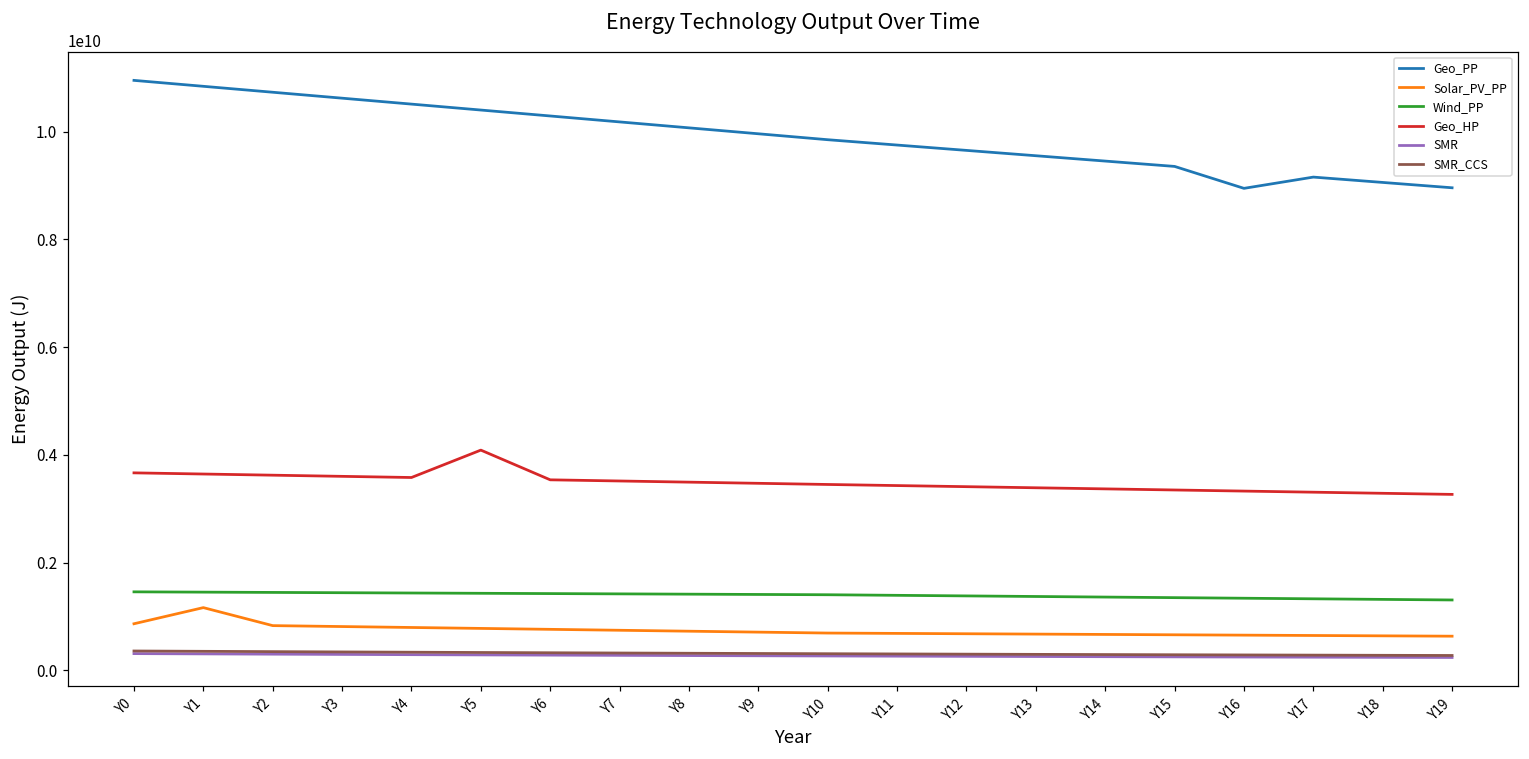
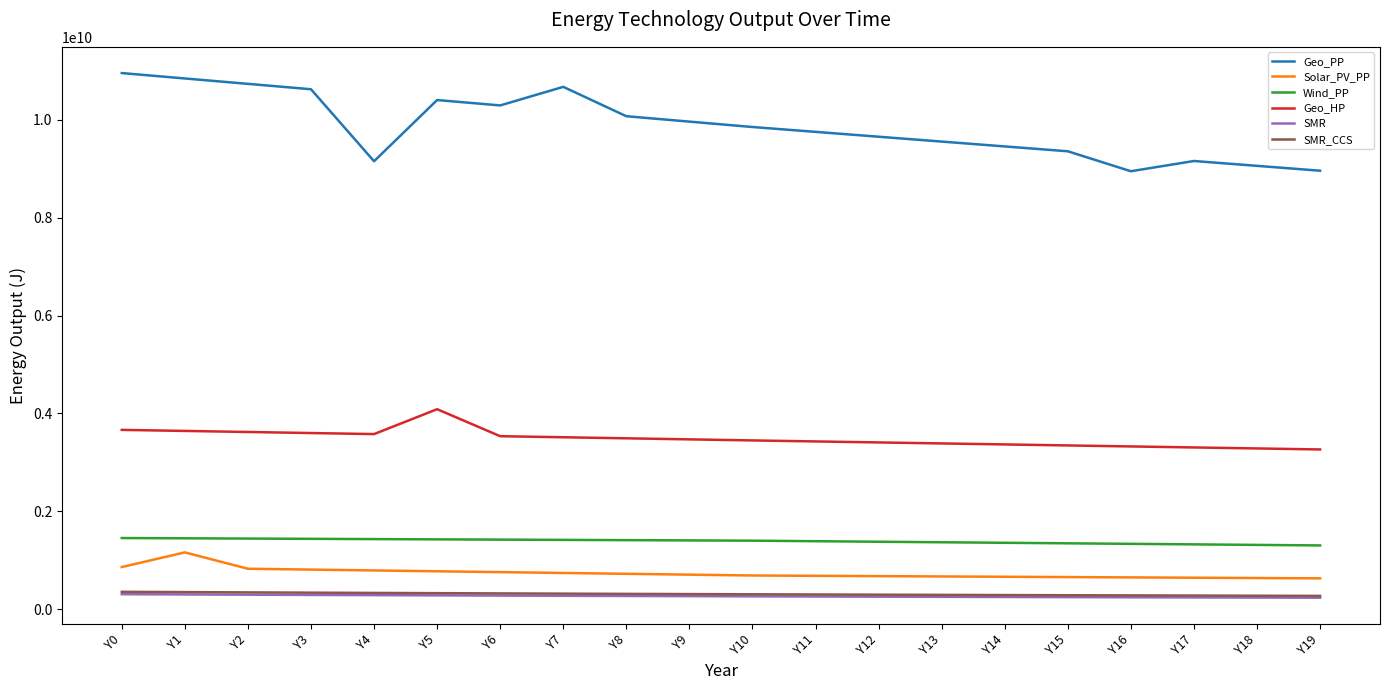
Geo_PP, Y4: 10500000000 -> 9200000000
Geo_PP, Y7: 10200000000 -> 10700000000
